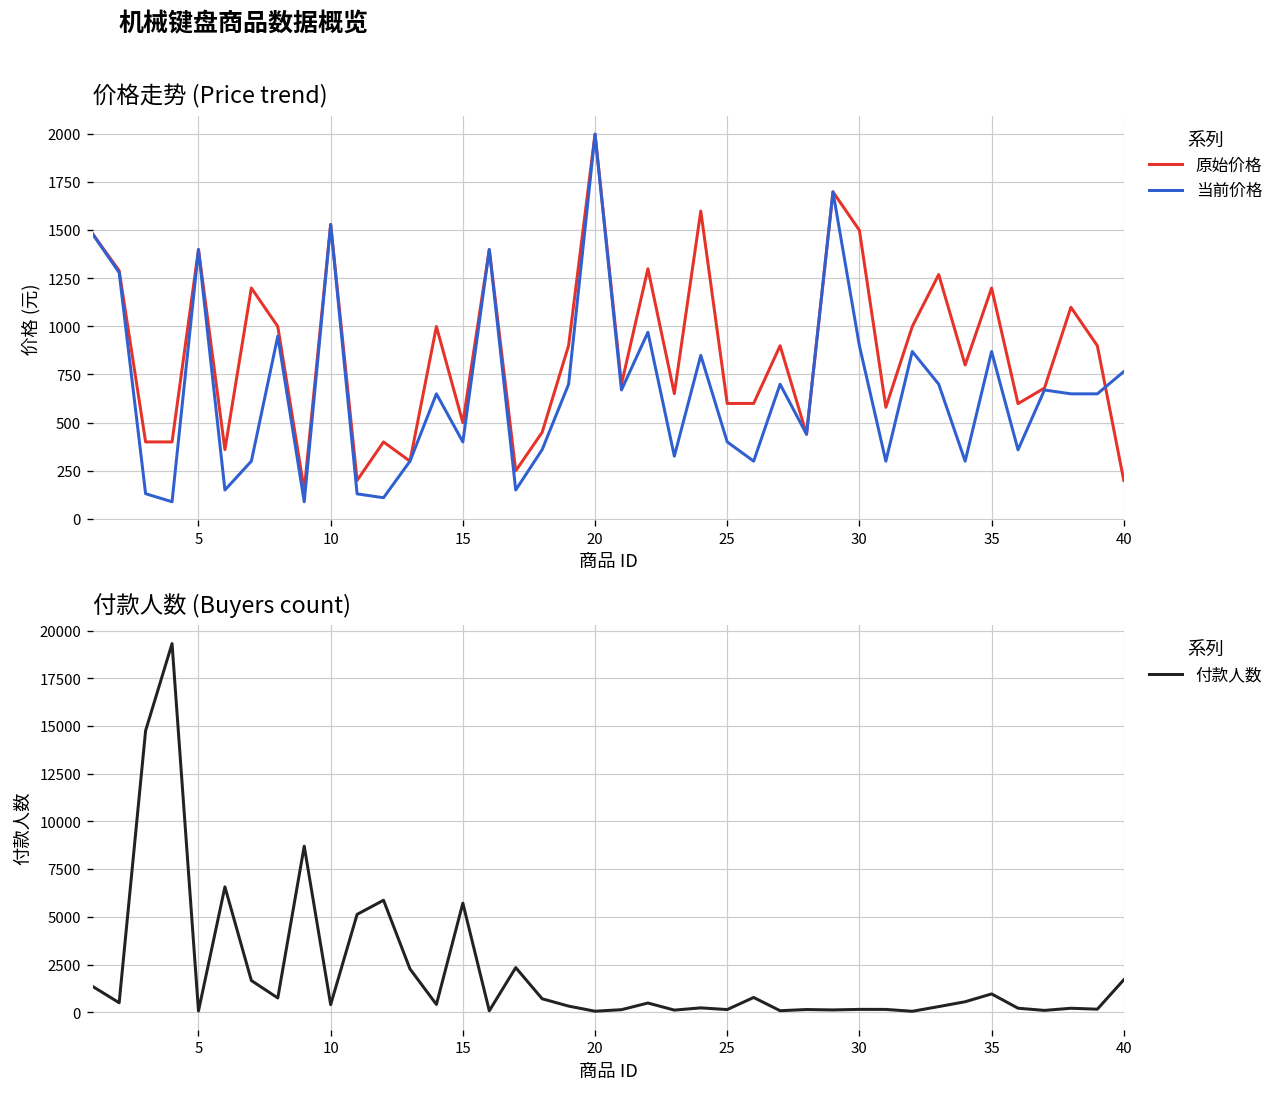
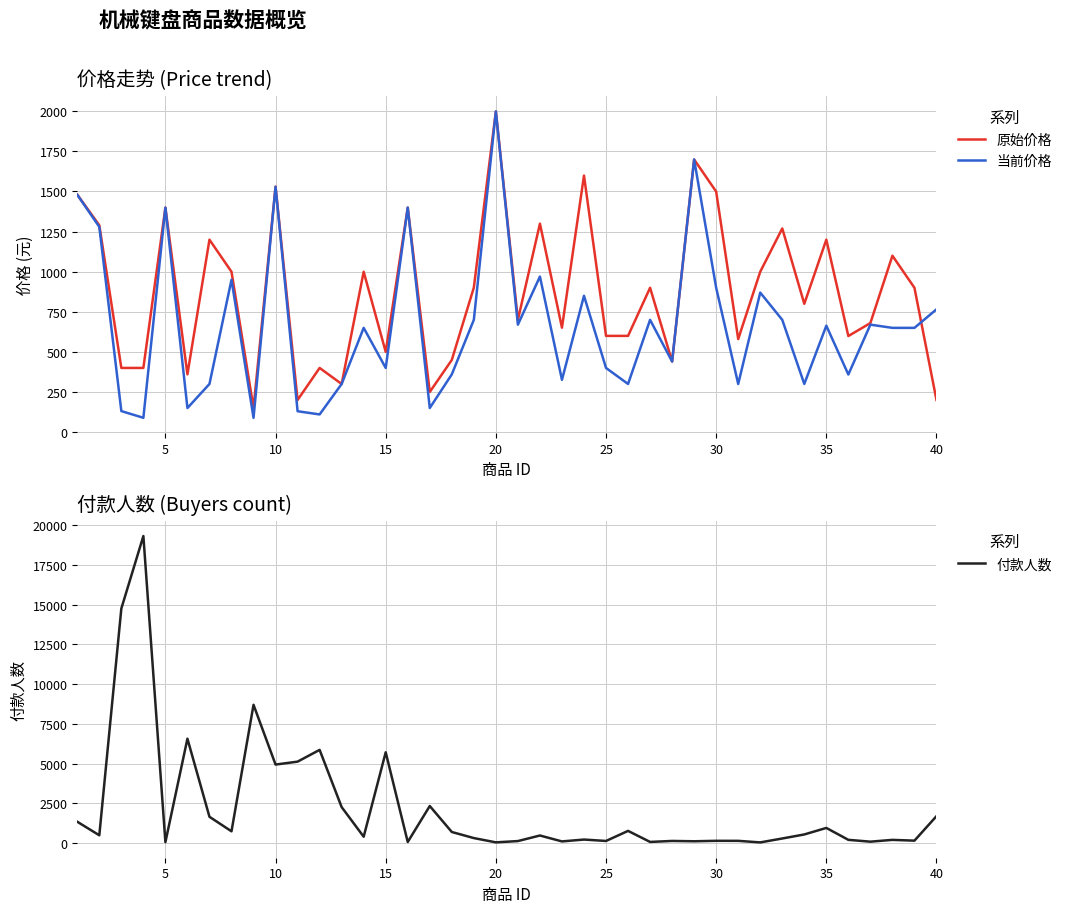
价格走势 (Price trend), 当前价格, 35: 870 -> 660
付款人数 (Buyers count), 10: 400 -> 4900
